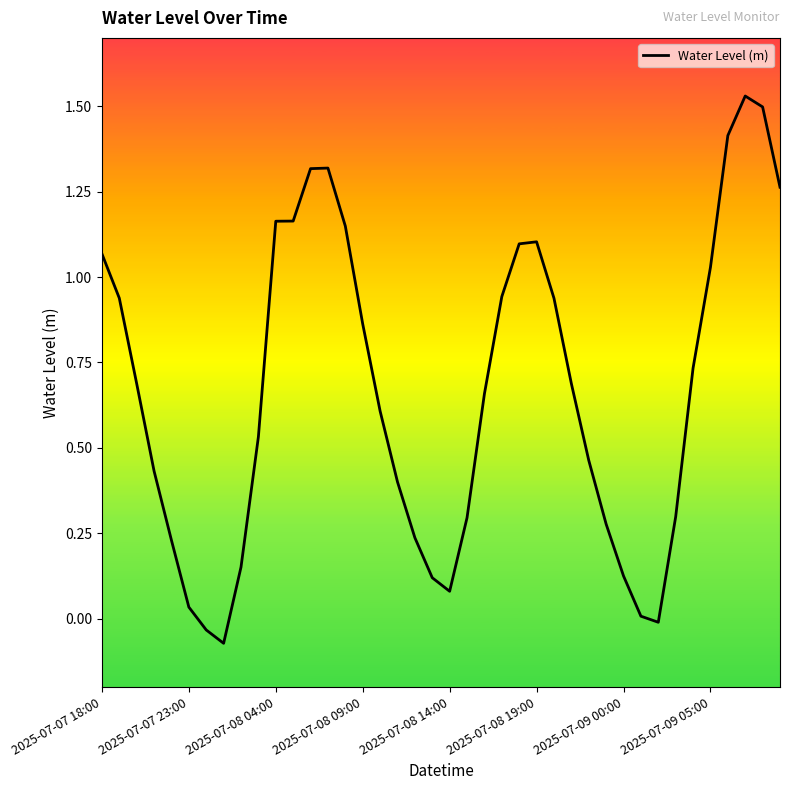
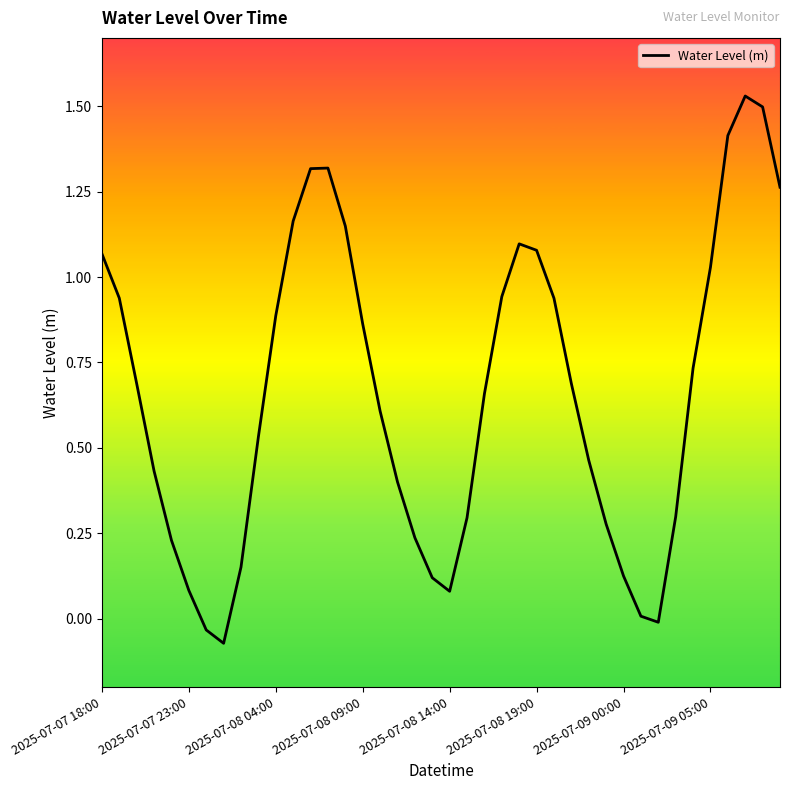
2025-07-07 23:00: 0.03 -> 0.08
2025-07-08 04:00: 1.16 -> 0.89
2025-07-08 19:00: 1.10 -> 1.08
